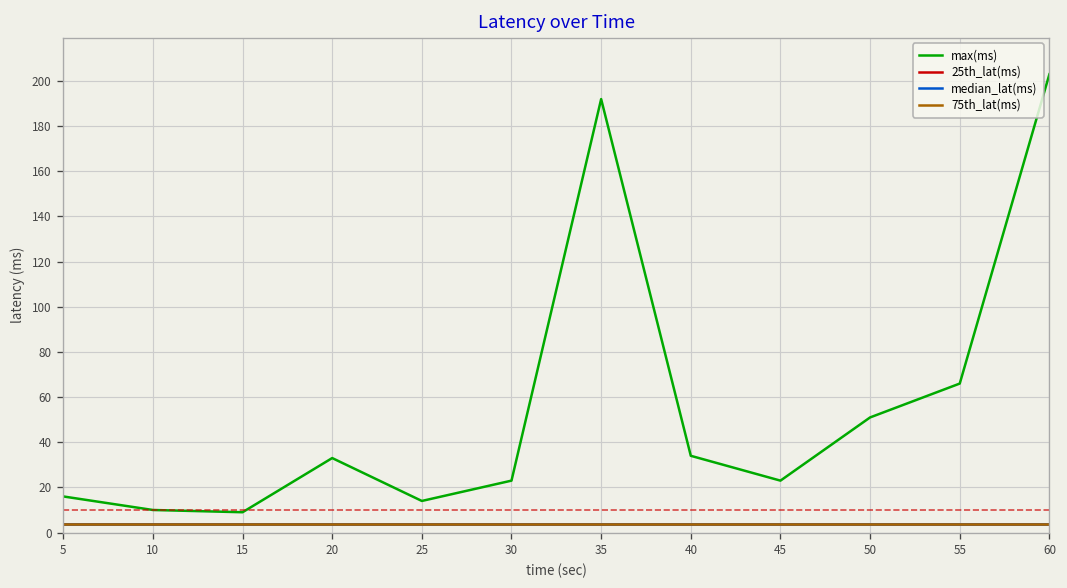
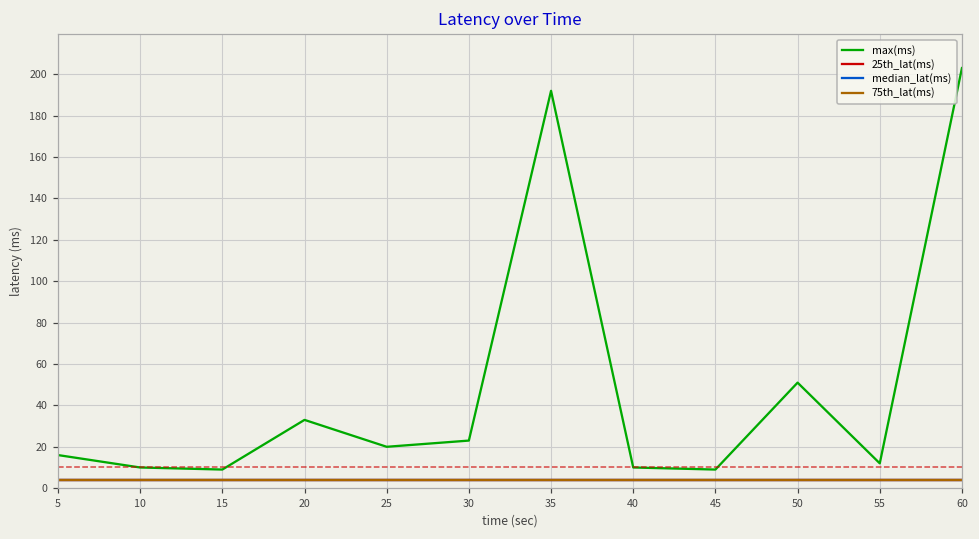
max(ms), 25: 14 -> 20
max(ms), 40: 34 -> 10
max(ms), 45: 23 -> 9
max(ms), 55: 66 -> 12
